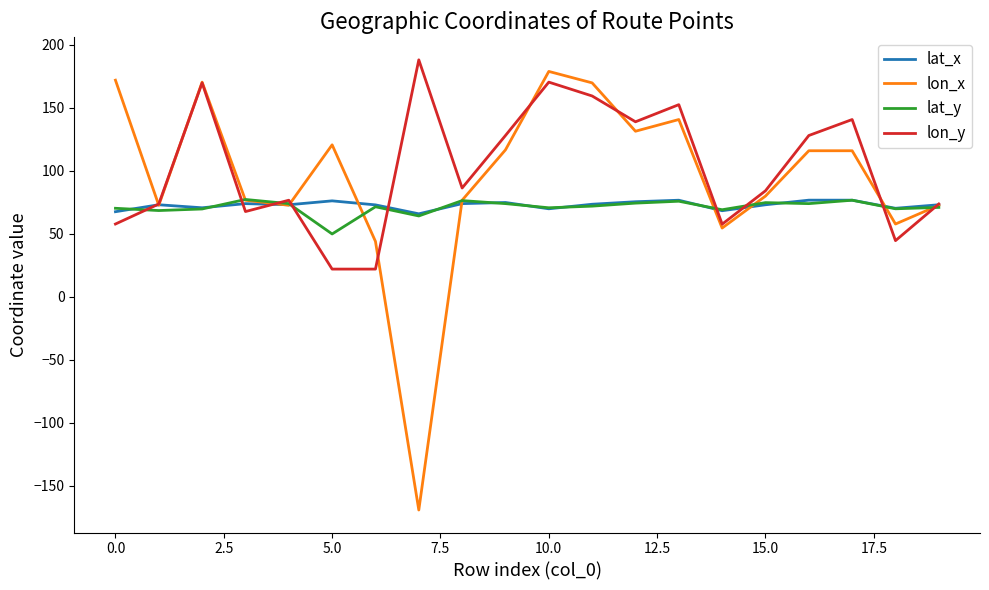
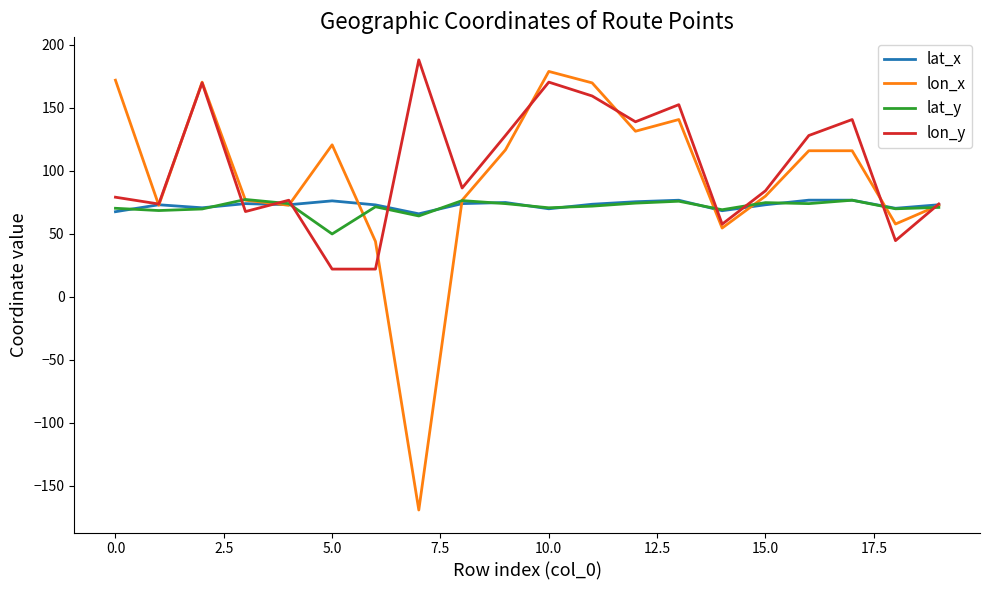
lon_y, 0.0: 58 -> 79
